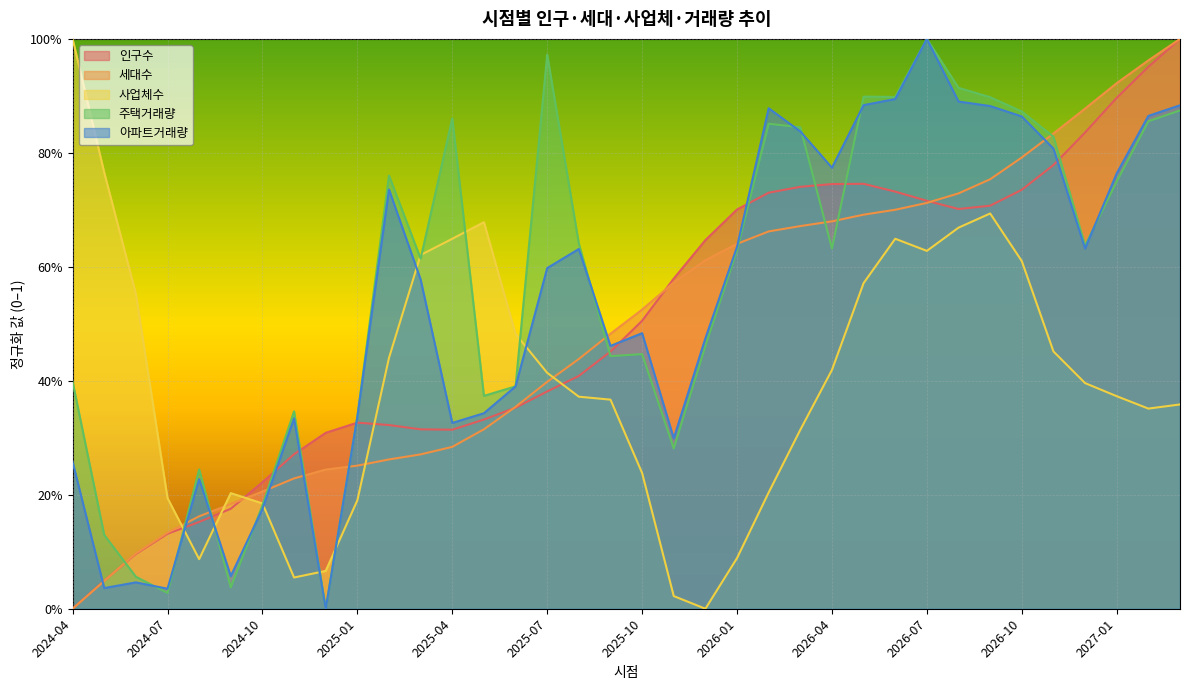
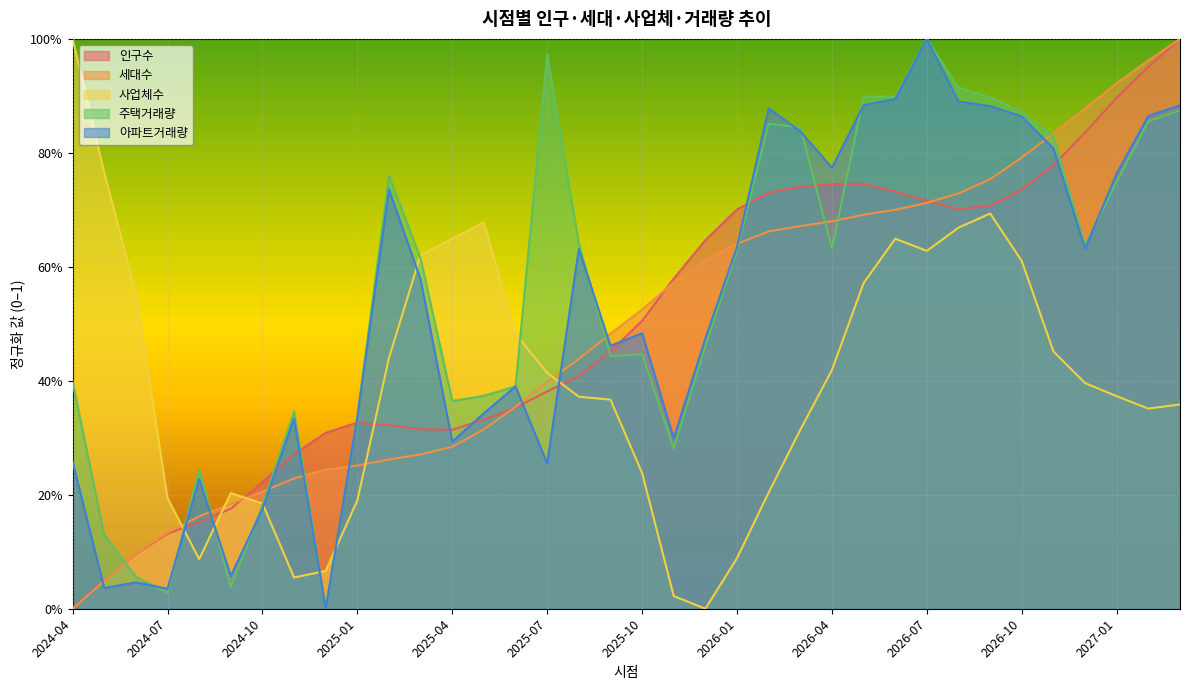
주택거래량, 2025-04: 86% -> 36%
아파트거래량, 2025-04: 33% -> 29%
아파트거래량, 2025-07: 60% -> 25%
